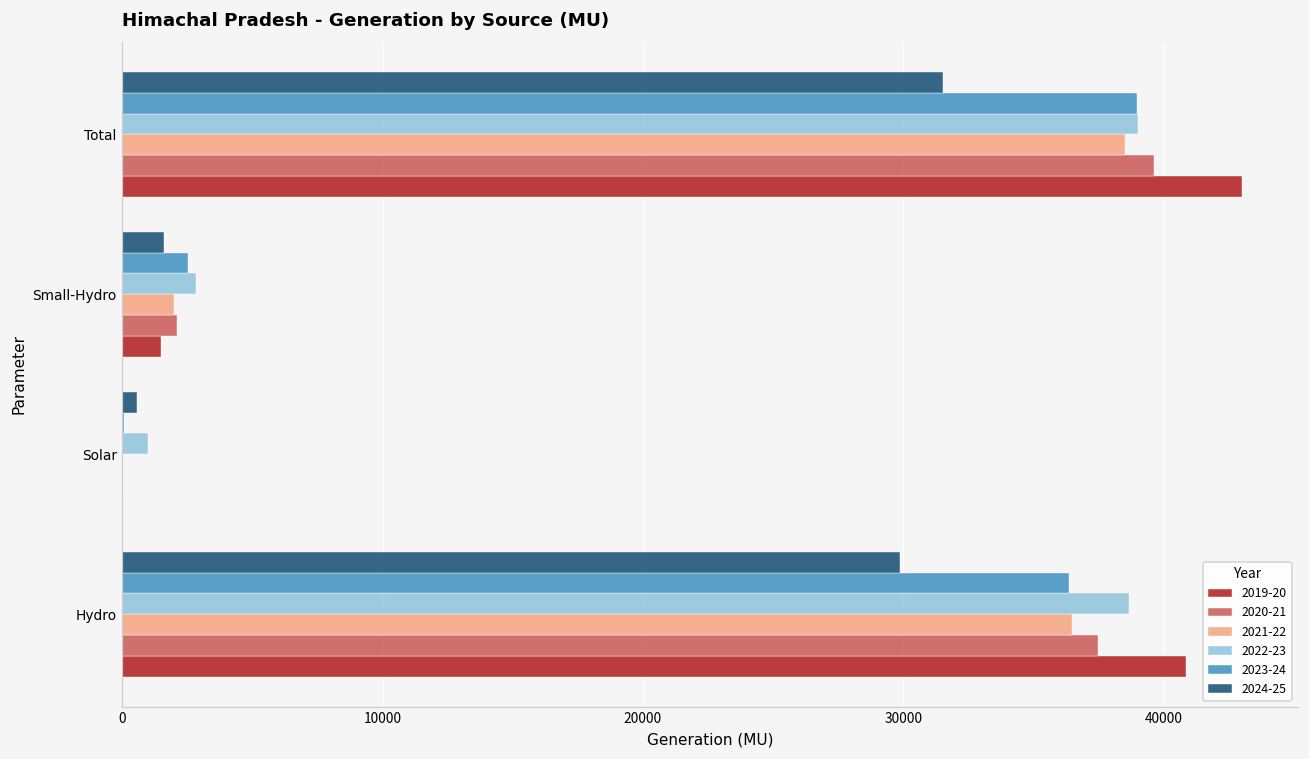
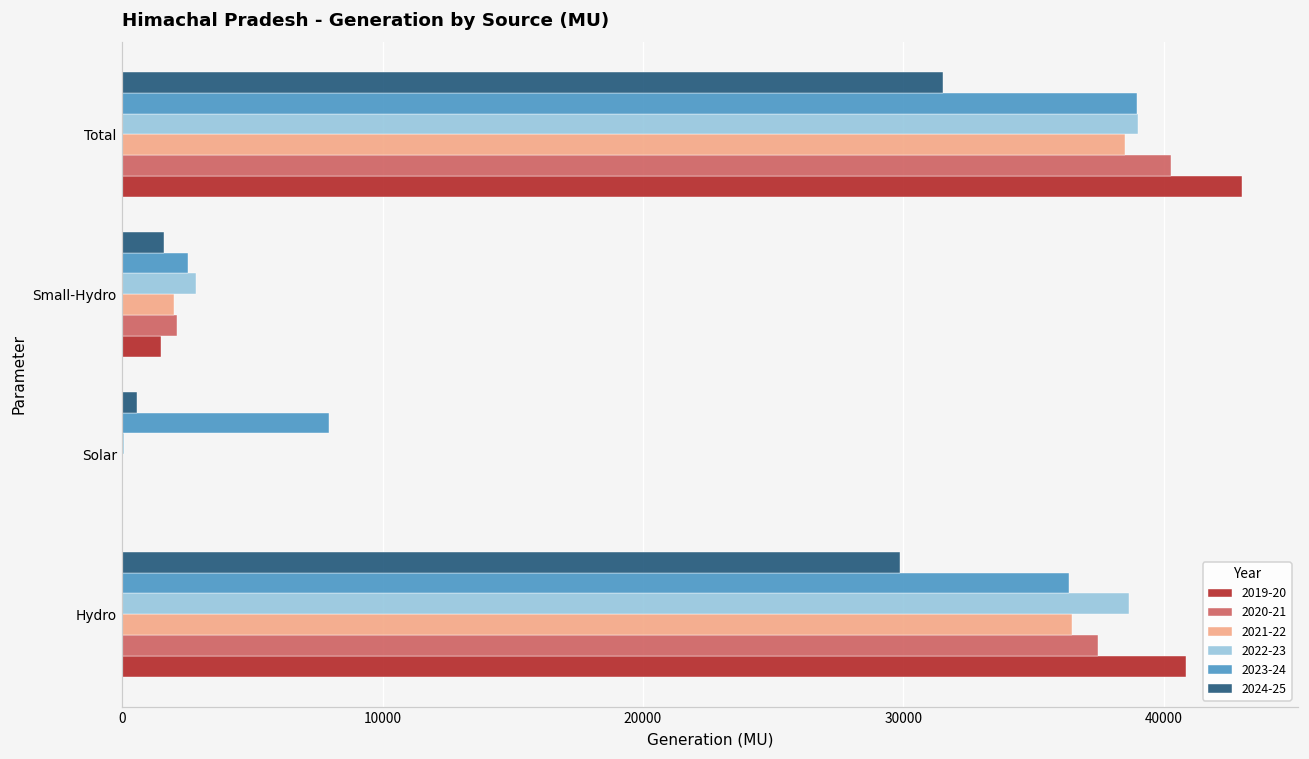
2020-21, Total: 39600 -> 40300
2023-24, Solar: 100 -> 7900
2022-23, Solar: 1000 -> 100
